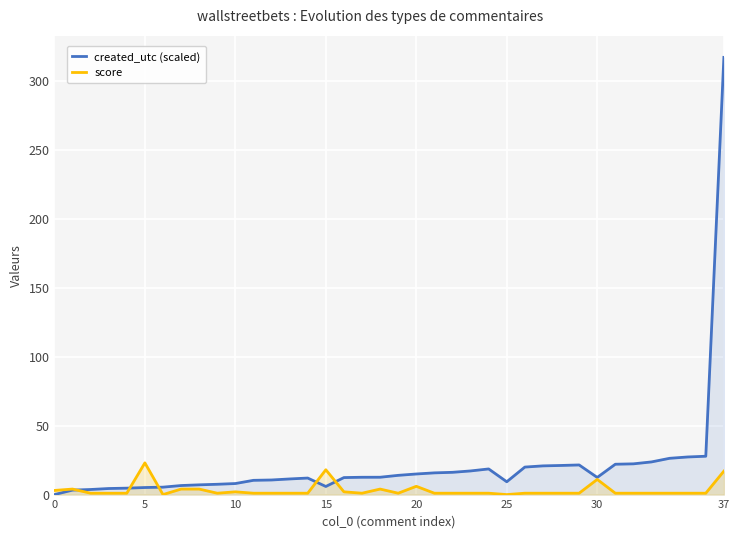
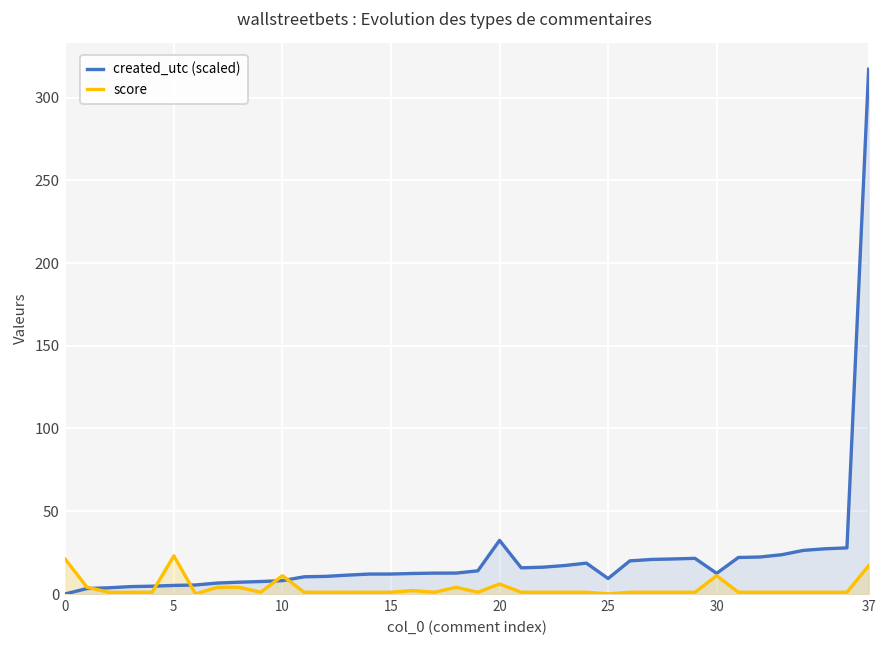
score, 0: 3 -> 21
score, 10: 2 -> 11
created_utc (scaled), 15: 6 -> 12
score, 15: 18 -> 1
created_utc (scaled), 20: 15 -> 32
